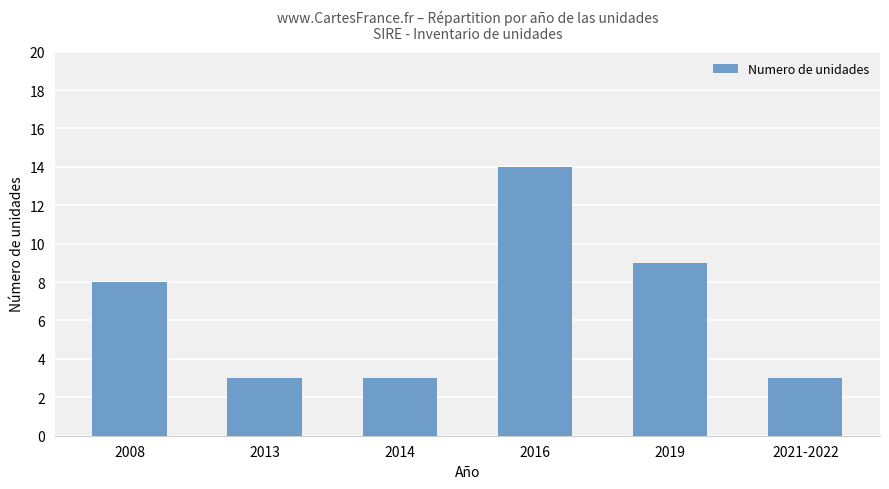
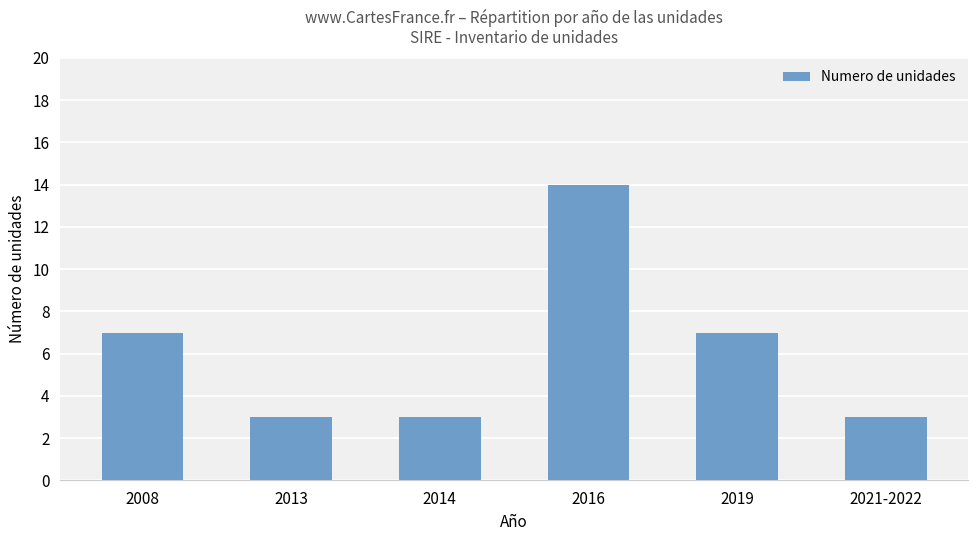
2008: 8 -> 7
2019: 9 -> 7
